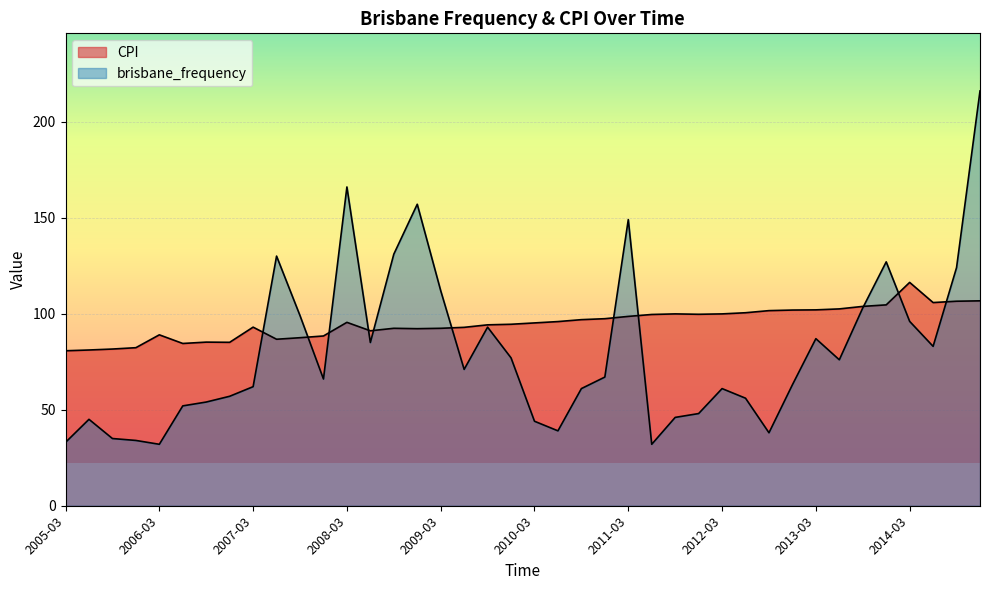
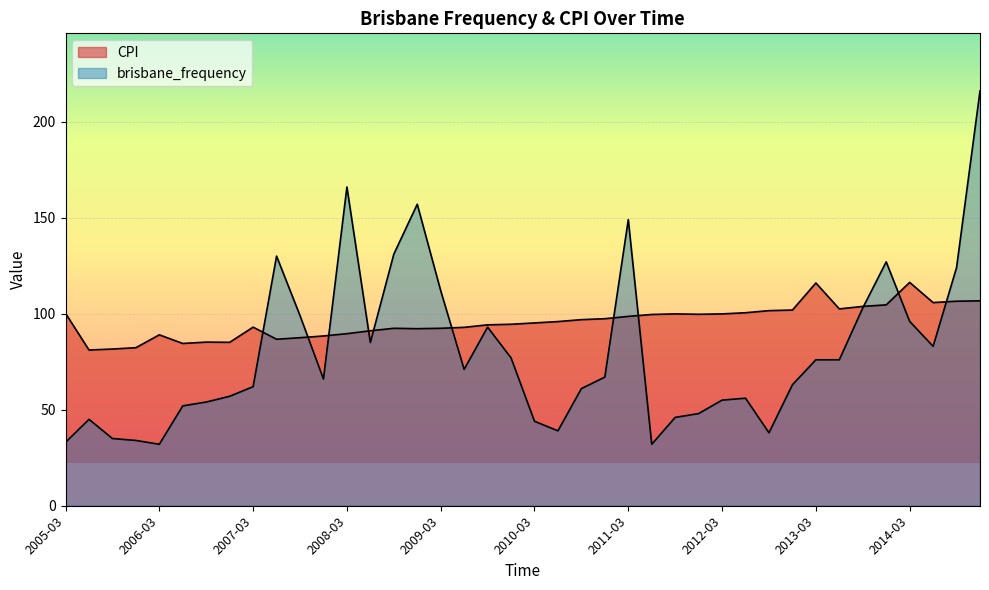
CPI, 2005-03: 81 -> 100
CPI, 2008-03: 96 -> 90
brisbane_frequency, 2012-03: 61 -> 55
CPI, 2013-03: 102 -> 116
brisbane_frequency, 2013-03: 87 -> 76
